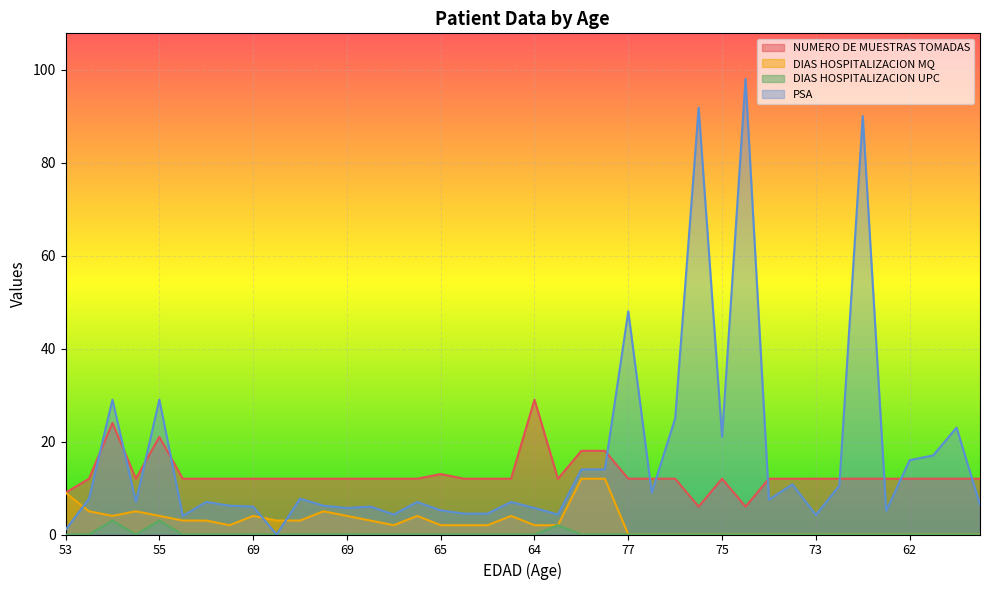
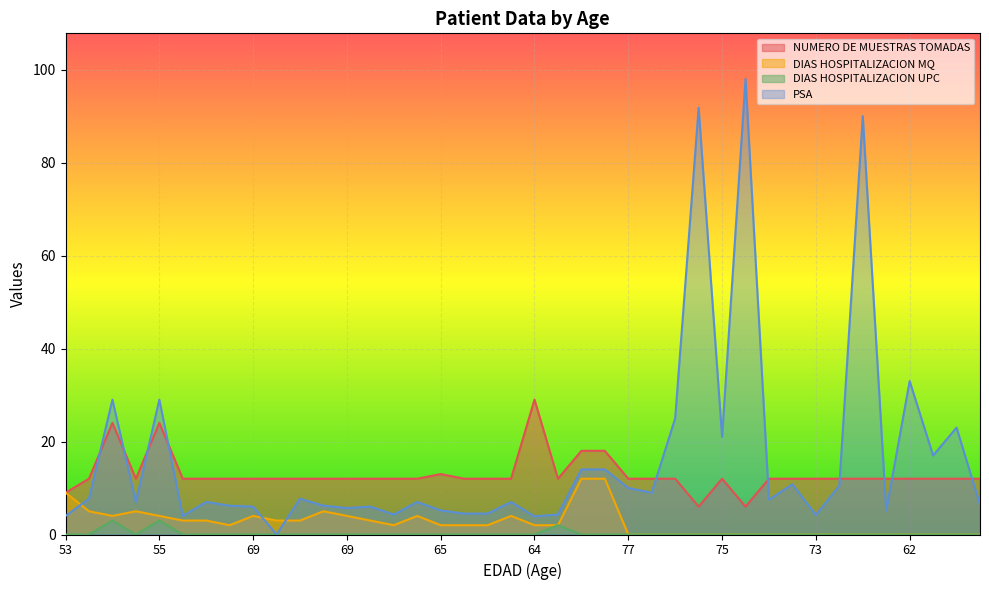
PSA, 53: 1 -> 4
NUMERO DE MUESTRAS TOMADAS, 55: 21 -> 24
PSA, 64: 6 -> 4
PSA, 77: 48 -> 10
PSA, 62: 16 -> 33
